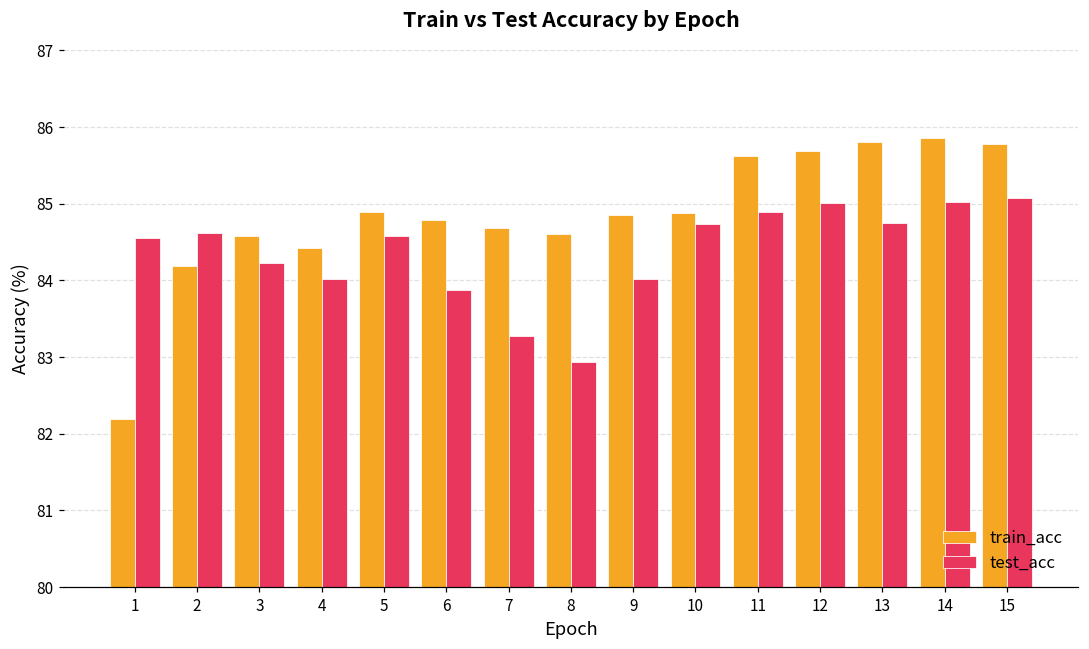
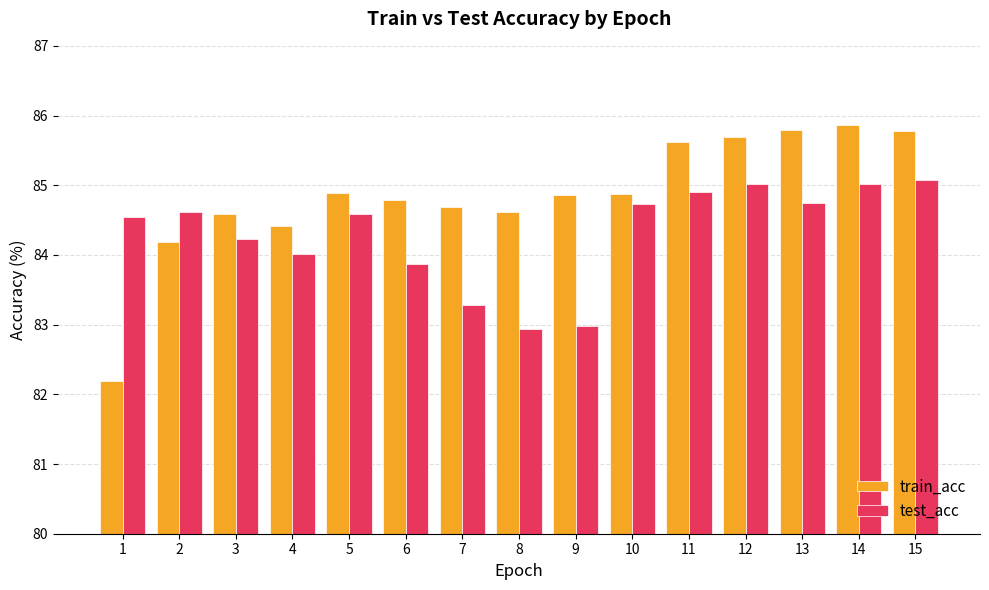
test_acc, 9: 84.0 -> 83.0
